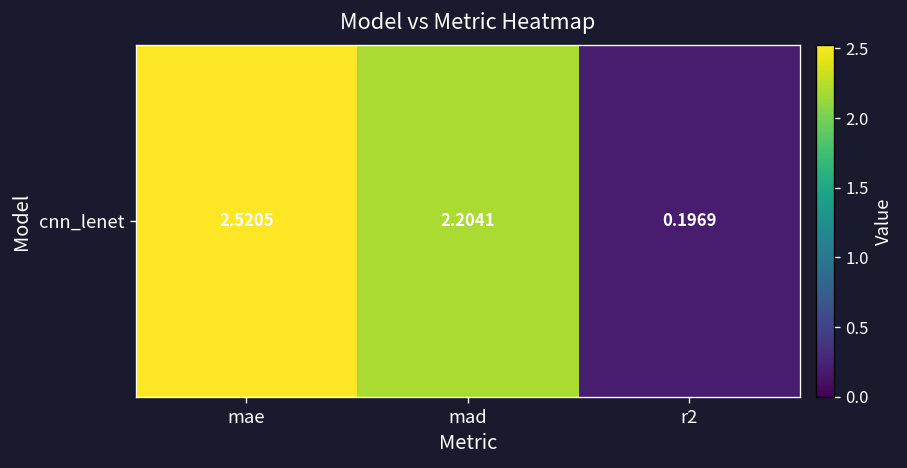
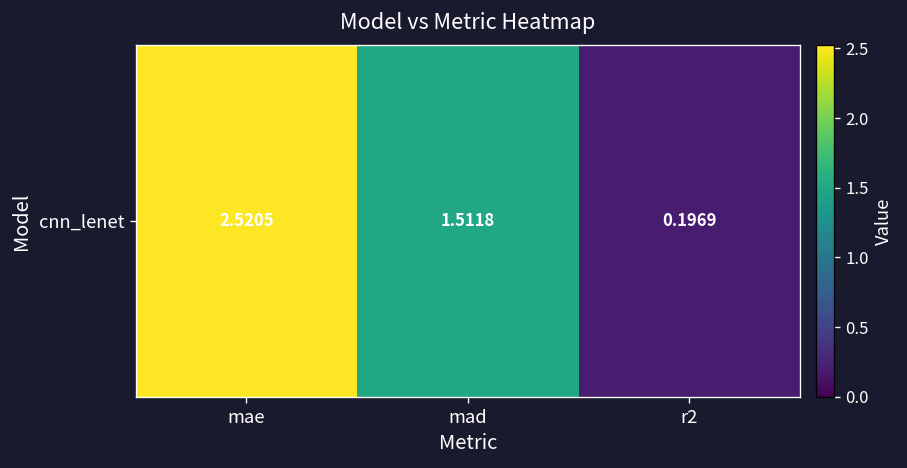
cnn_lenet, mad: 2.2041 -> 1.5118
